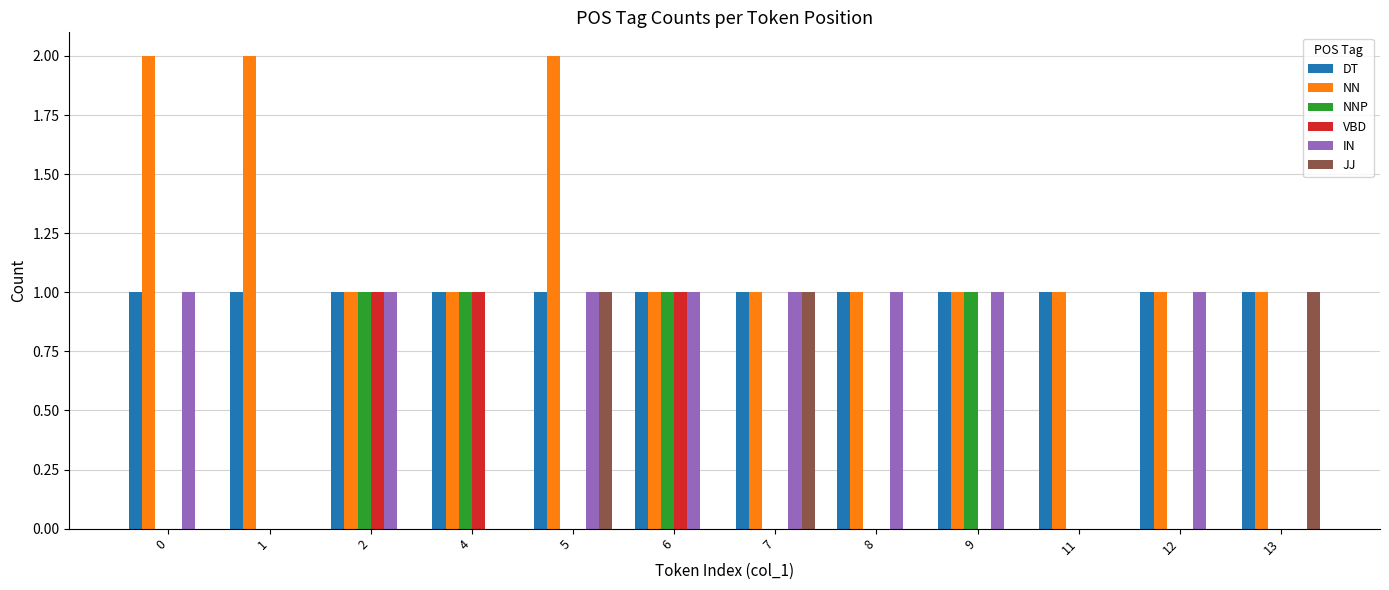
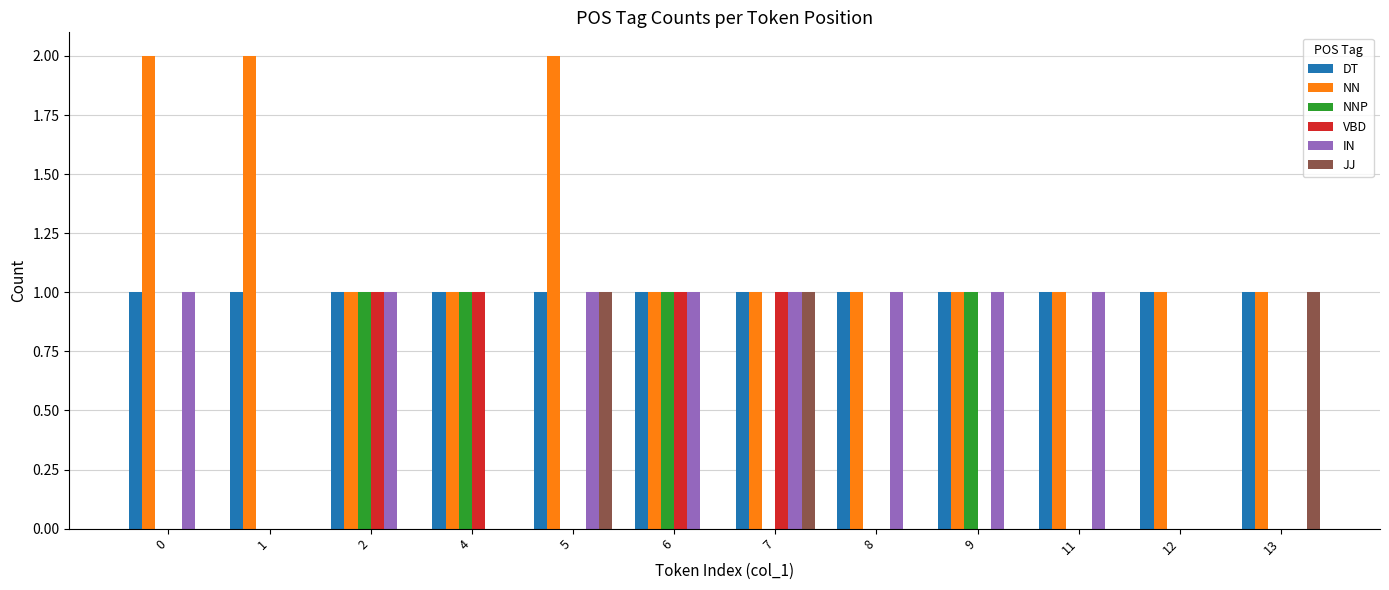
VBD, 7: 0 -> 1
IN, 11: 0 -> 1
IN, 12: 1 -> 0
